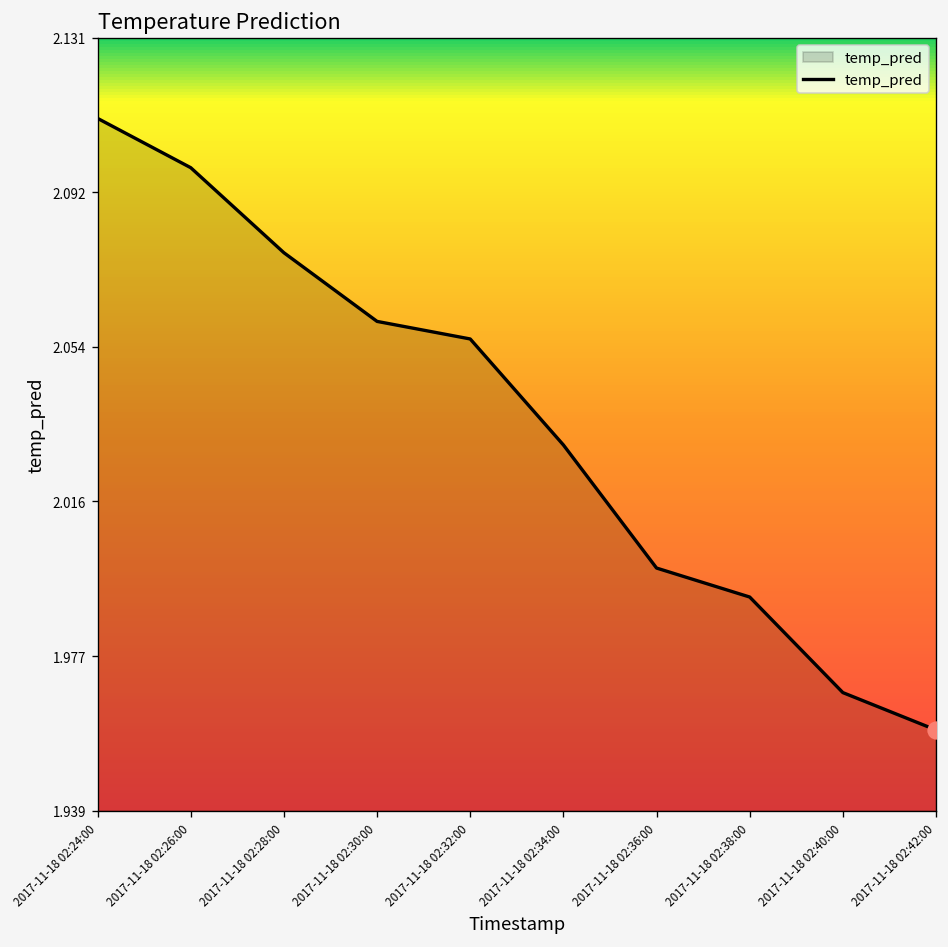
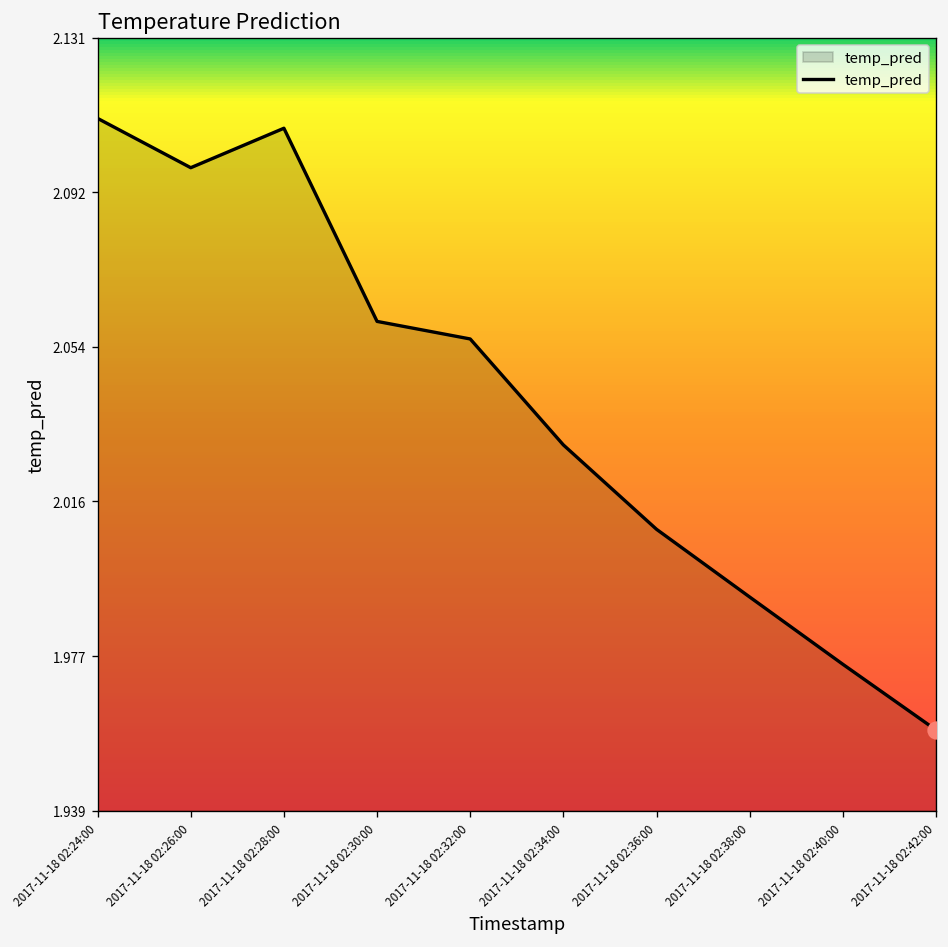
temp_pred, 2017-11-18 02:28:00: 2.077 -> 2.108
temp_pred, 2017-11-18 02:36:00: 1.999 -> 2.009
temp_pred, 2017-11-18 02:40:00: 1.968 -> 1.975
